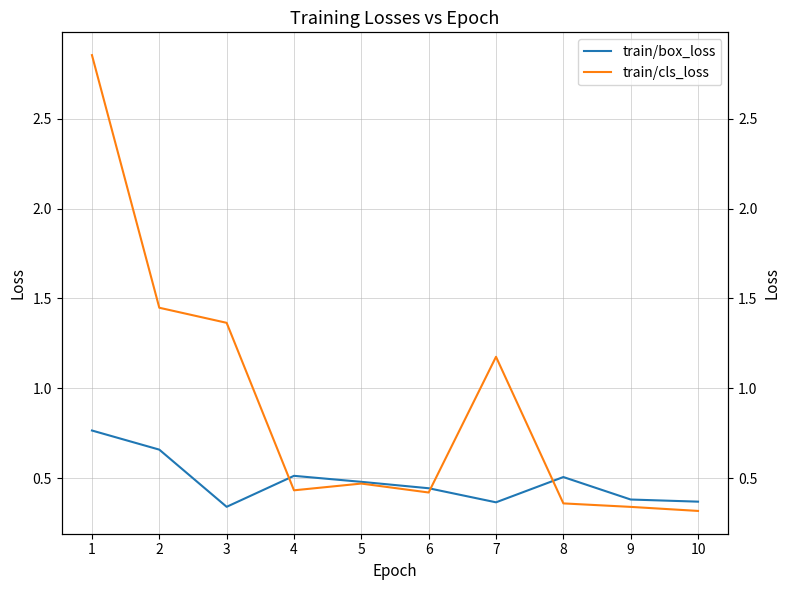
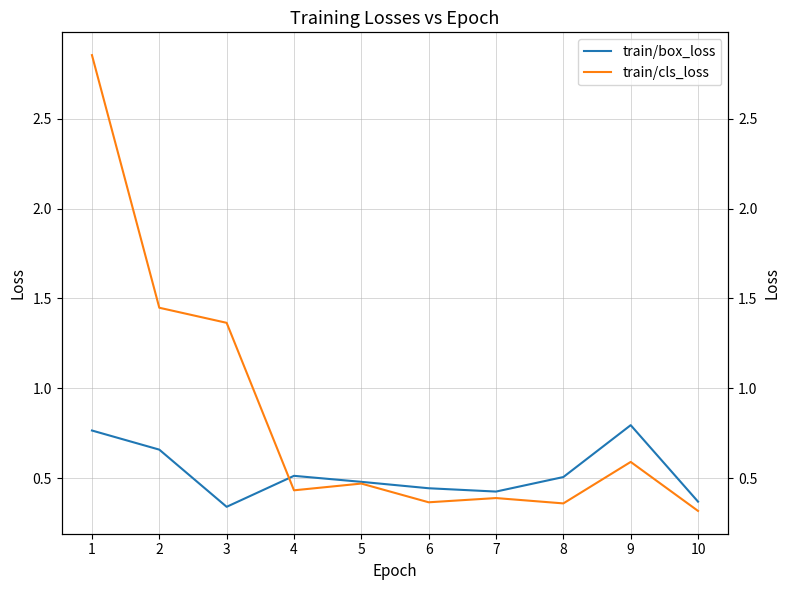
train/cls_loss, 6: 0.42 -> 0.37
train/box_loss, 7: 0.37 -> 0.43
train/cls_loss, 7: 1.18 -> 0.39
train/box_loss, 9: 0.38 -> 0.80
train/cls_loss, 9: 0.34 -> 0.59
